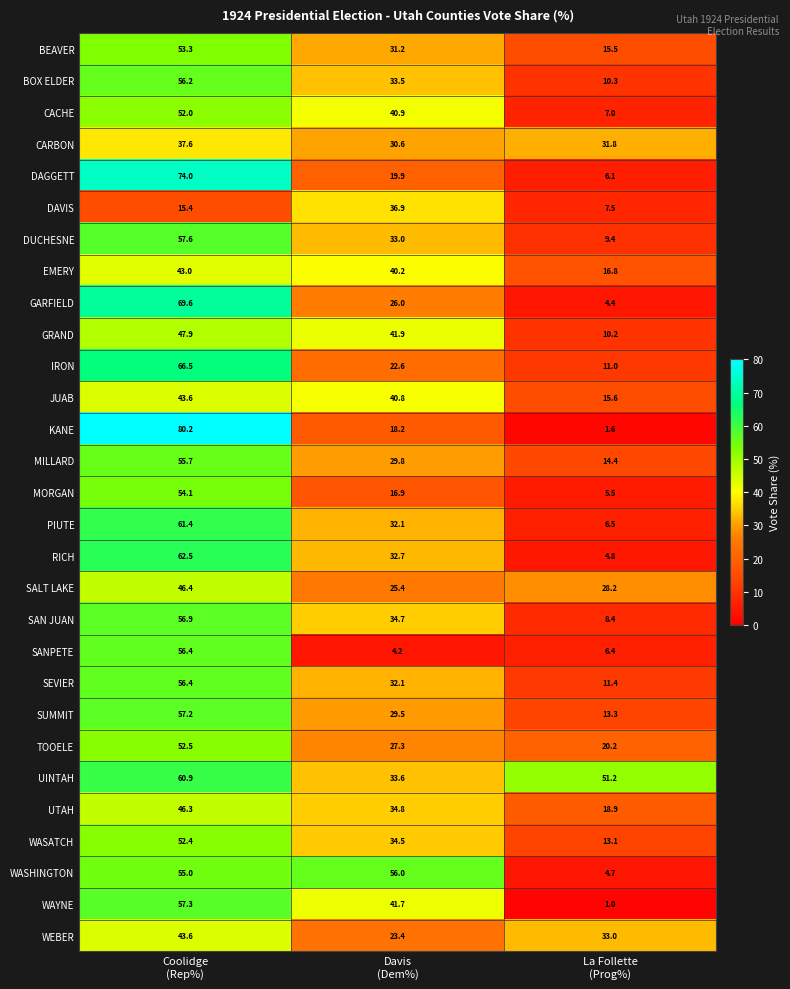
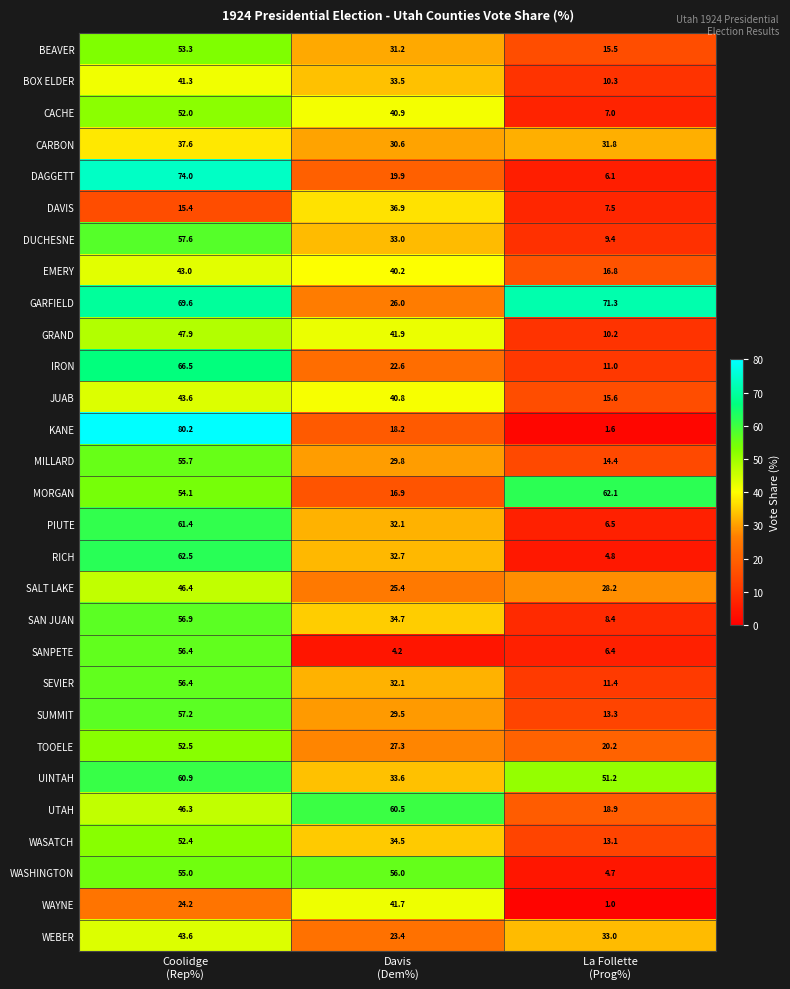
BOX ELDER, Coolidge (Rep%): 56.2 -> 41.3
GARFIELD, La Follette (Prog%): 4.4 -> 71.3
MORGAN, La Follette (Prog%): 5.5 -> 62.1
UTAH, Davis (Dem%): 34.8 -> 60.5
WAYNE, Coolidge (Rep%): 57.3 -> 24.2
